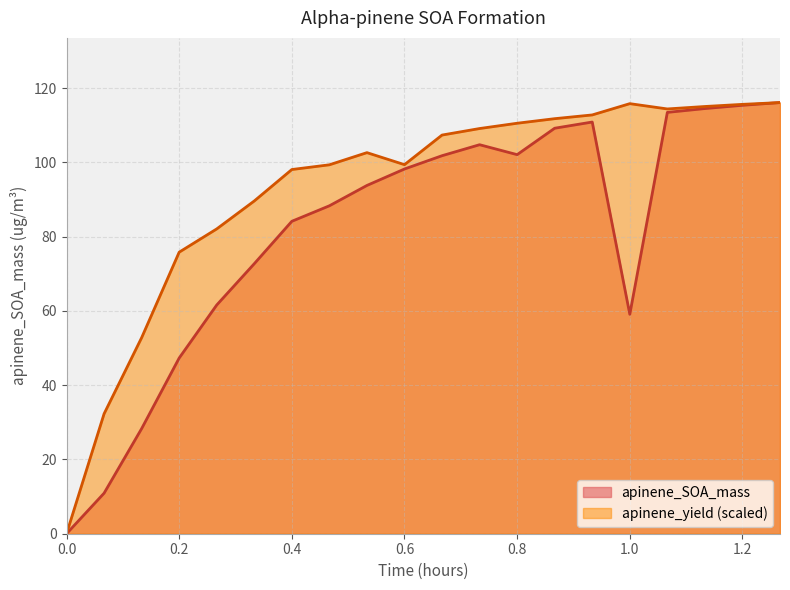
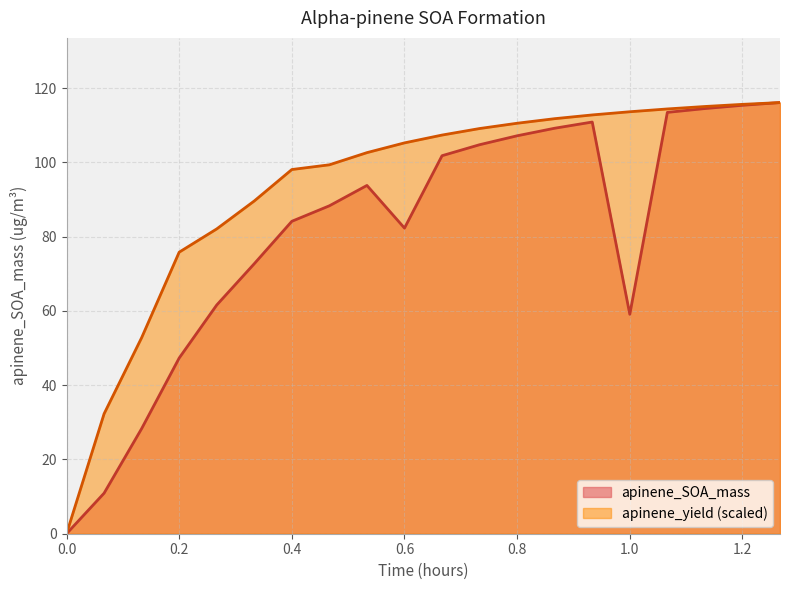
apinene_SOA_mass, 0.6: 98 -> 82
apinene_yield (scaled), 0.6: 99 -> 105
apinene_SOA_mass, 0.8: 102 -> 107
apinene_yield (scaled), 1.0: 116 -> 114
